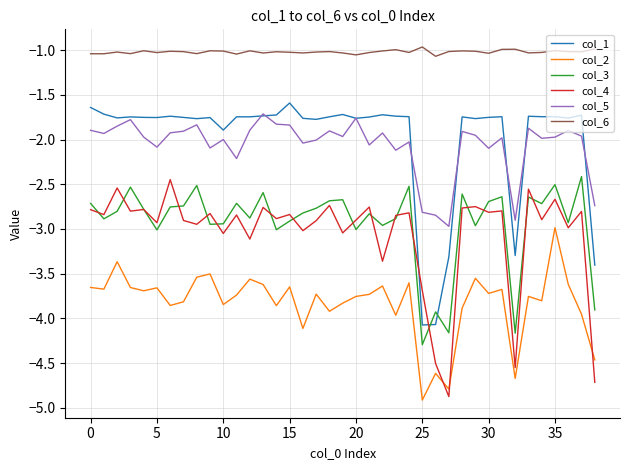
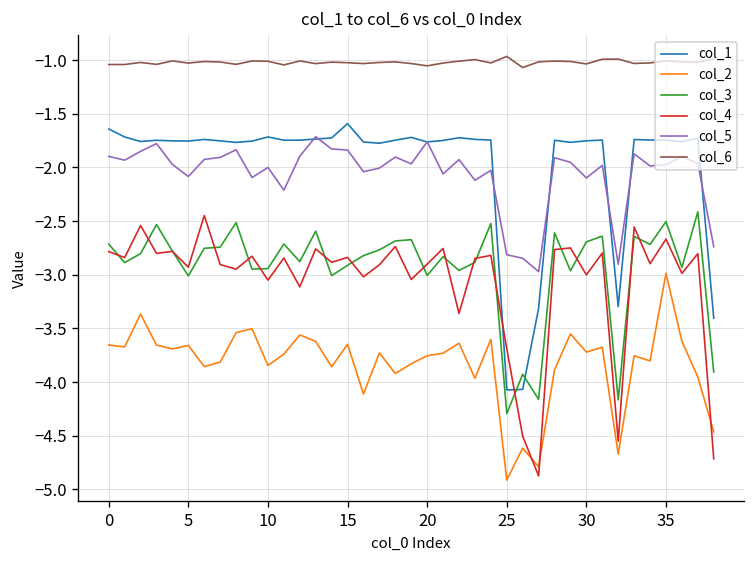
col_1, 10: -1.9 -> -1.7
col_4, 30: -2.8 -> -3.0
